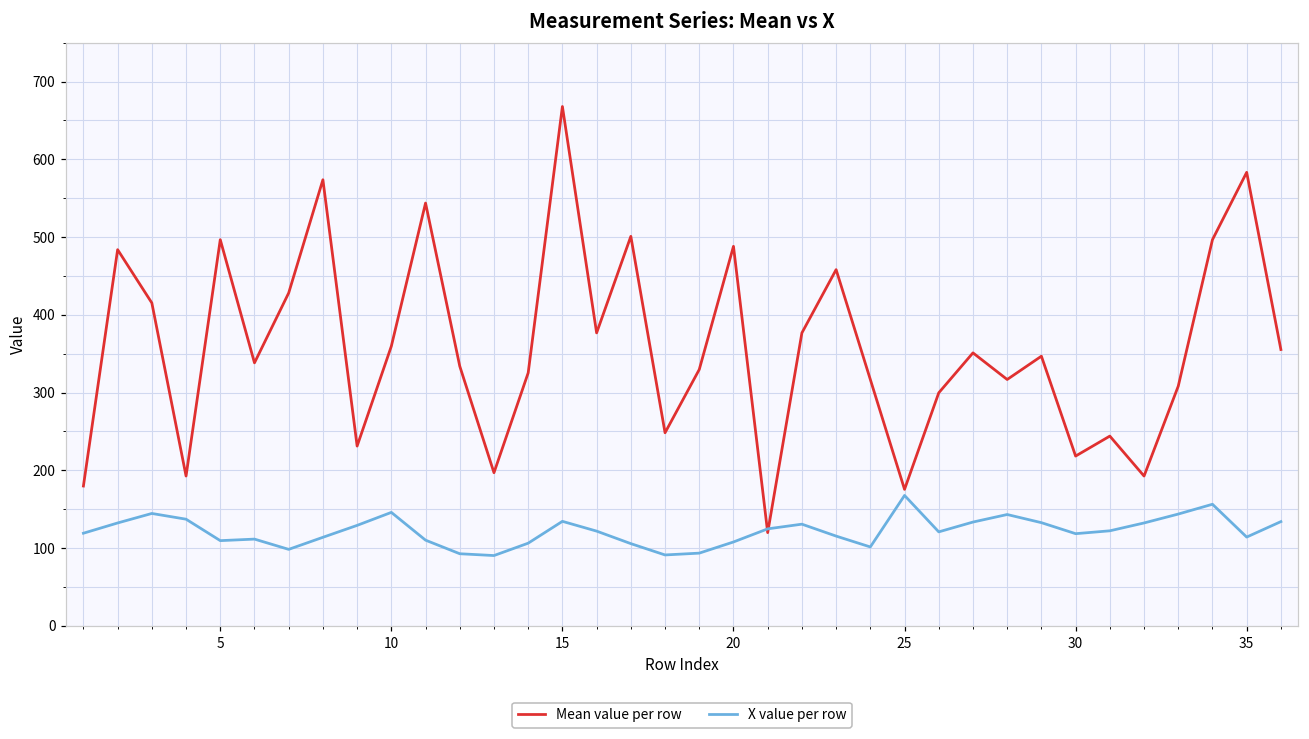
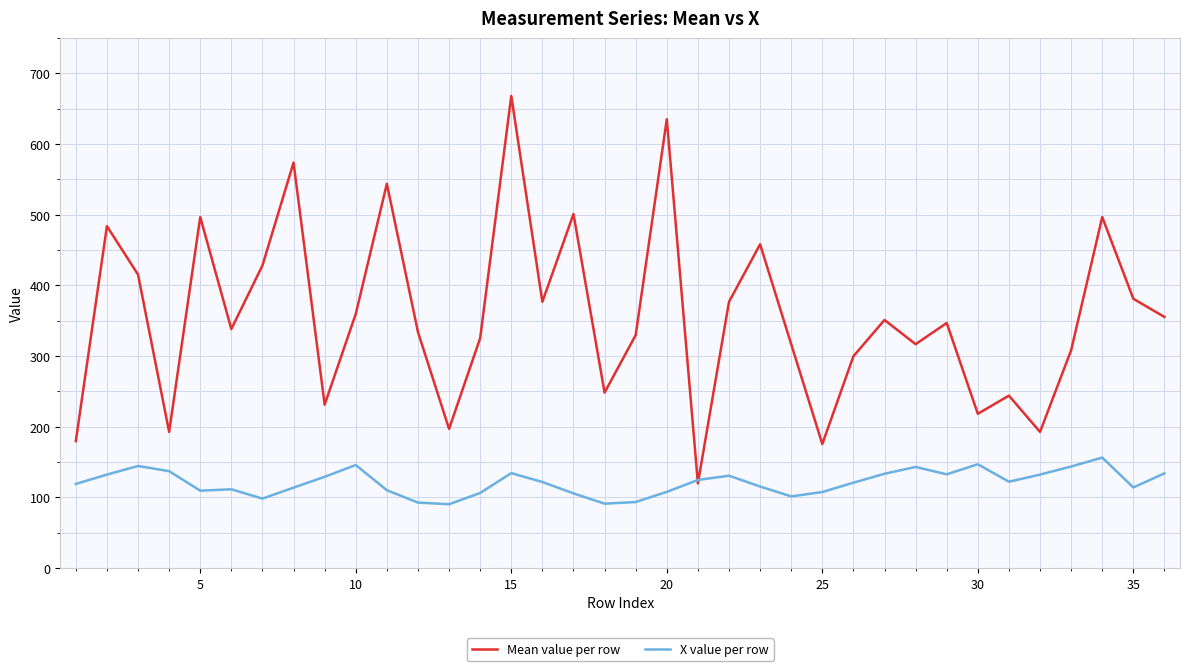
Mean value per row, 20: 490 -> 640
X value per row, 25: 170 -> 110
X value per row, 30: 120 -> 150
Mean value per row, 35: 580 -> 380
